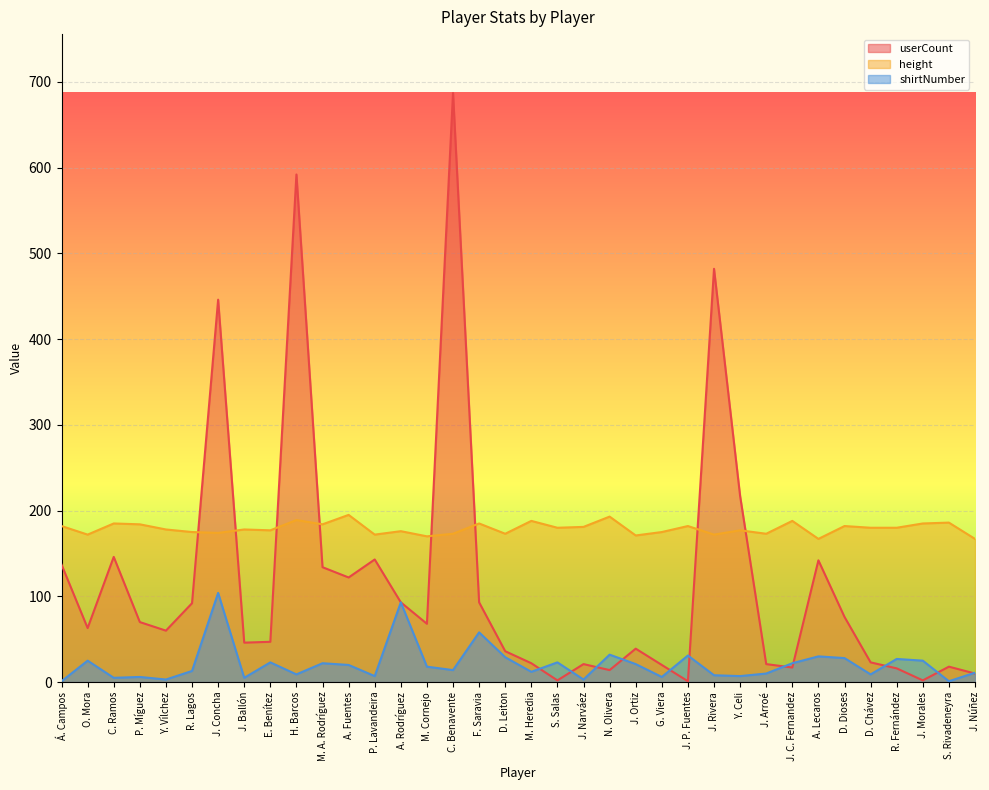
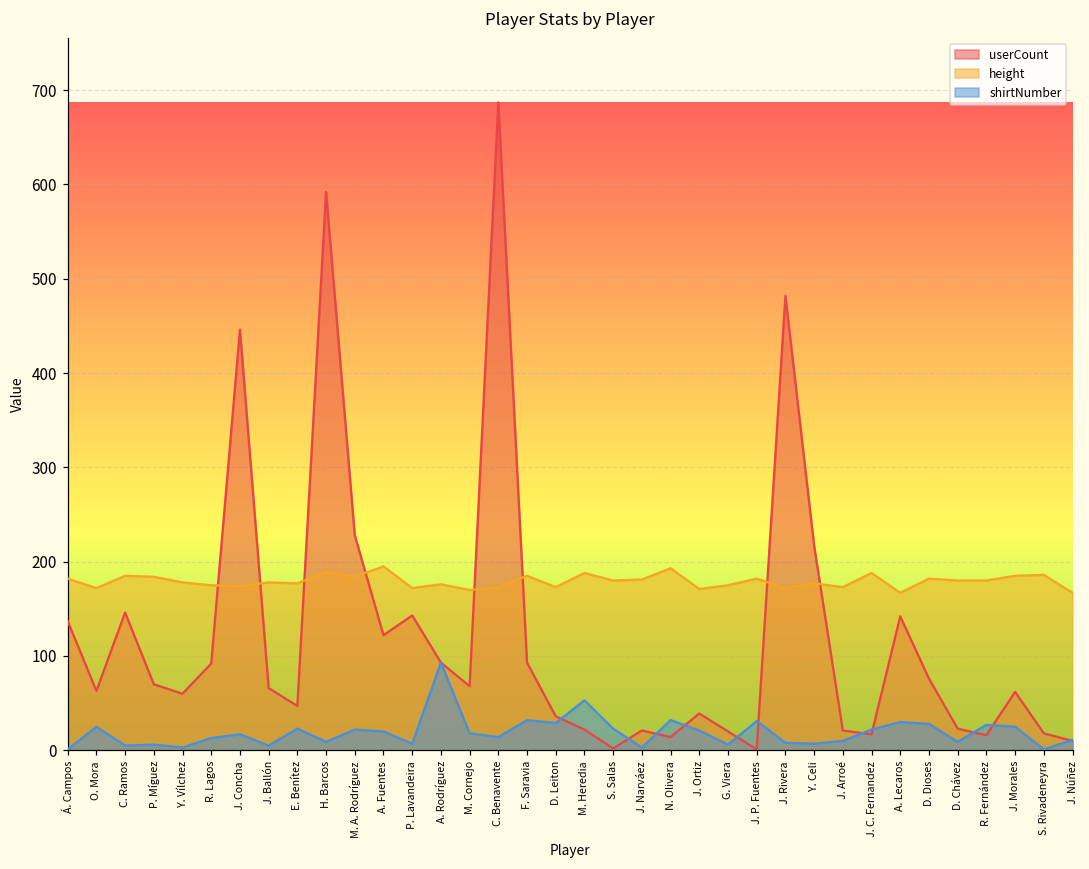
shirtNumber, J. Concha: 100 -> 20
userCount, J. Ballón: 50 -> 70
userCount, M. A. Rodríguez: 130 -> 230
shirtNumber, F. Saravia: 60 -> 30
shirtNumber, M. Heredia: 10 -> 50
userCount, J. Morales: 0 -> 60
